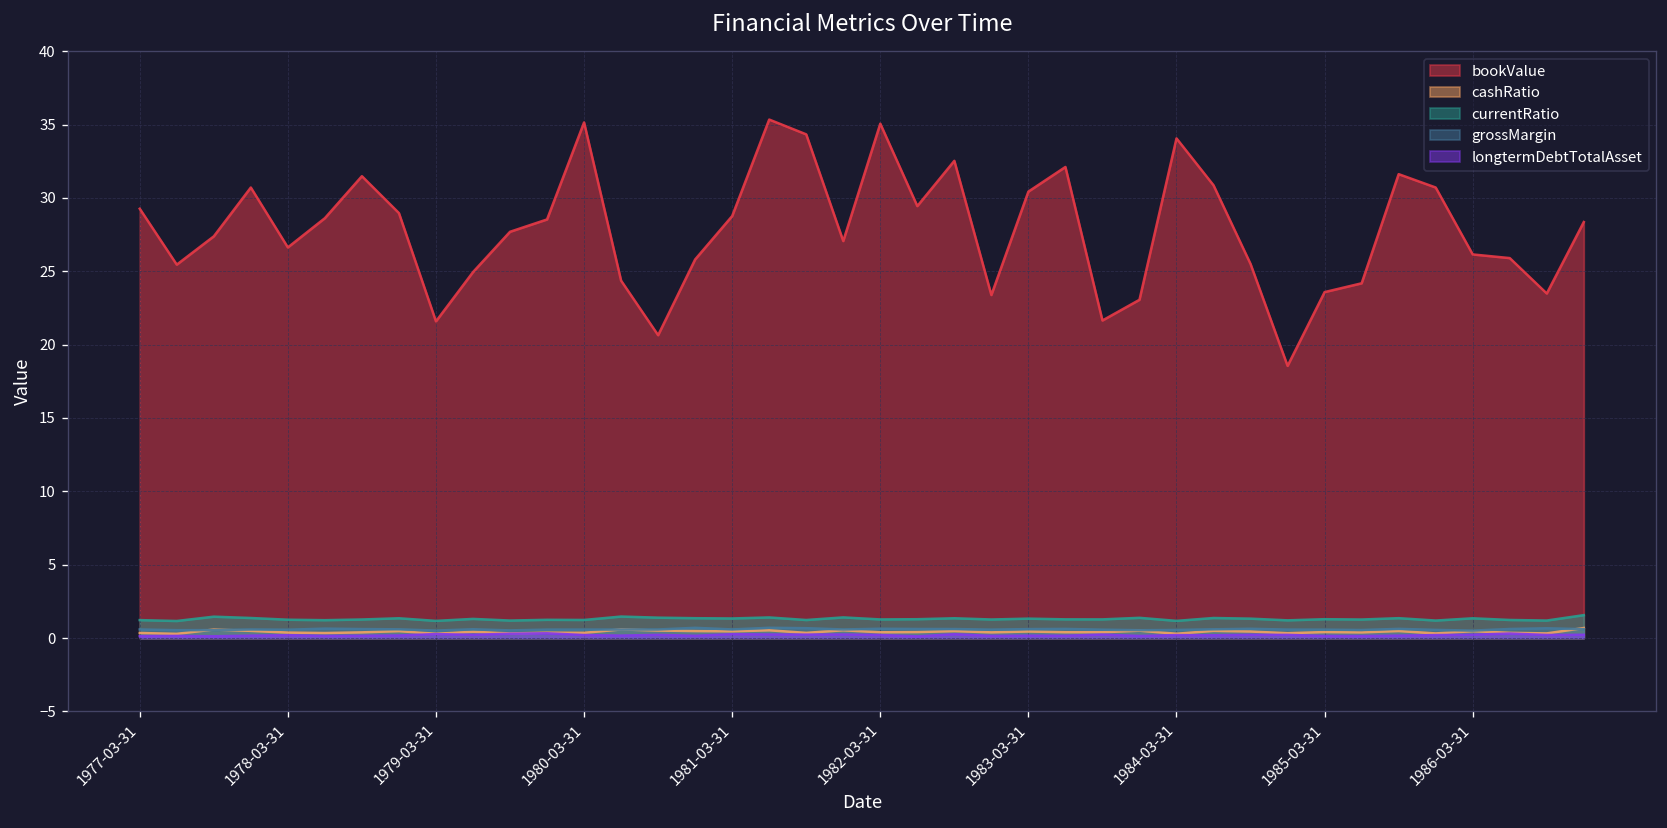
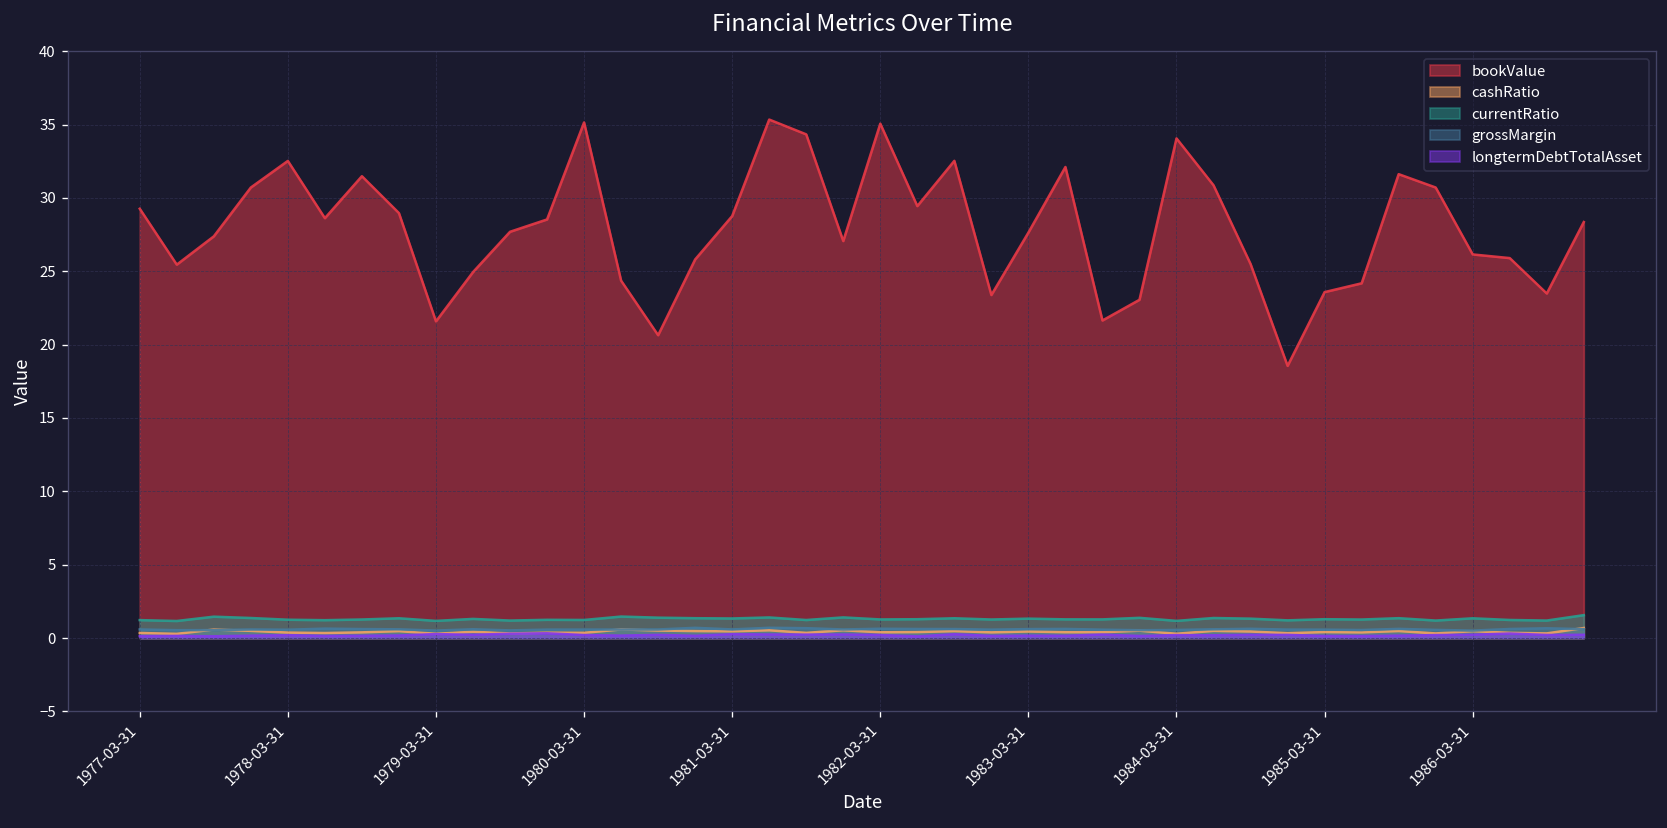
bookValue, 1978-03-31: 26.6 -> 32.5
bookValue, 1983-03-31: 30.4 -> 27.6
